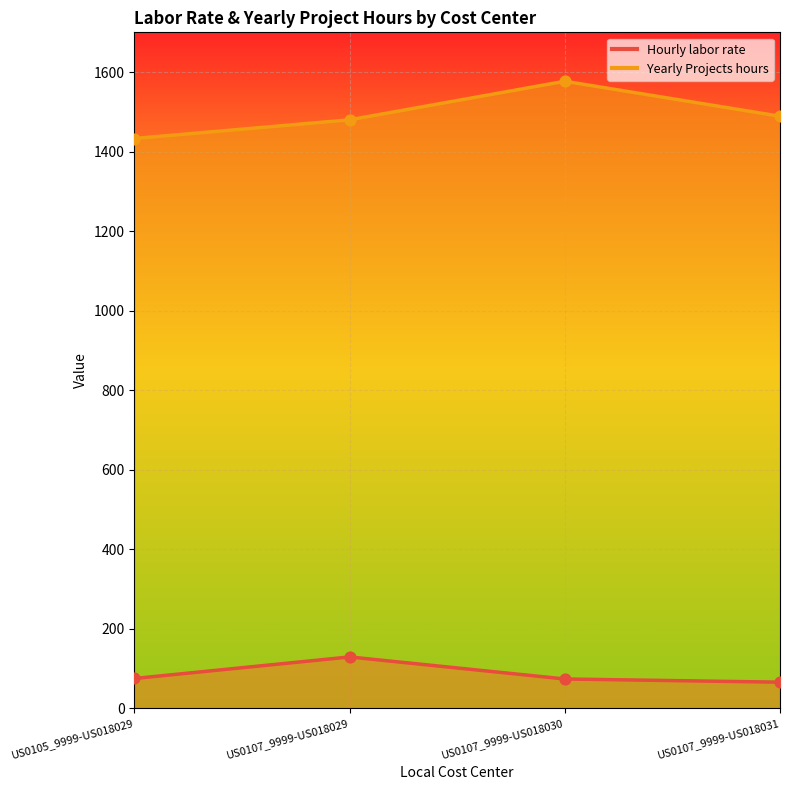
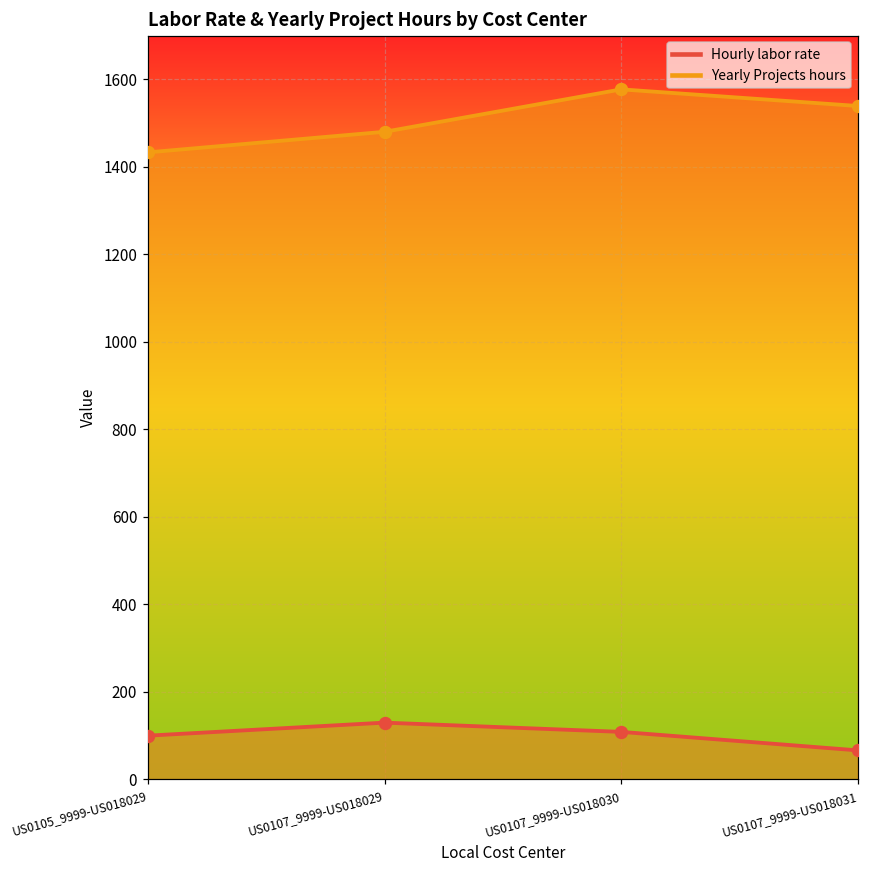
Hourly labor rate, US0105_9999-US018029: 80 -> 100
Hourly labor rate, US0107_9999-US018030: 70 -> 110
Yearly Projects hours, US0107_9999-US018031: 1490 -> 1540
